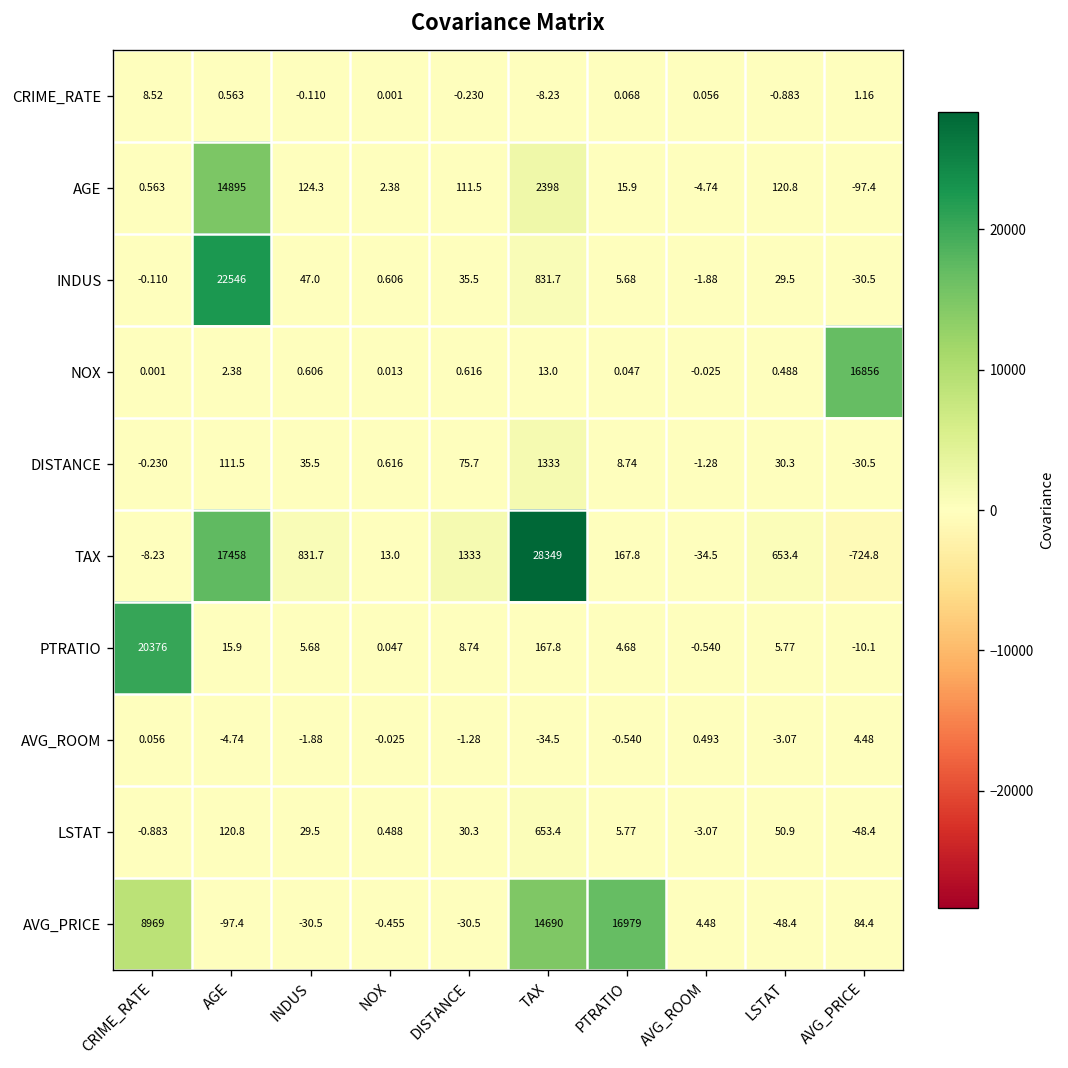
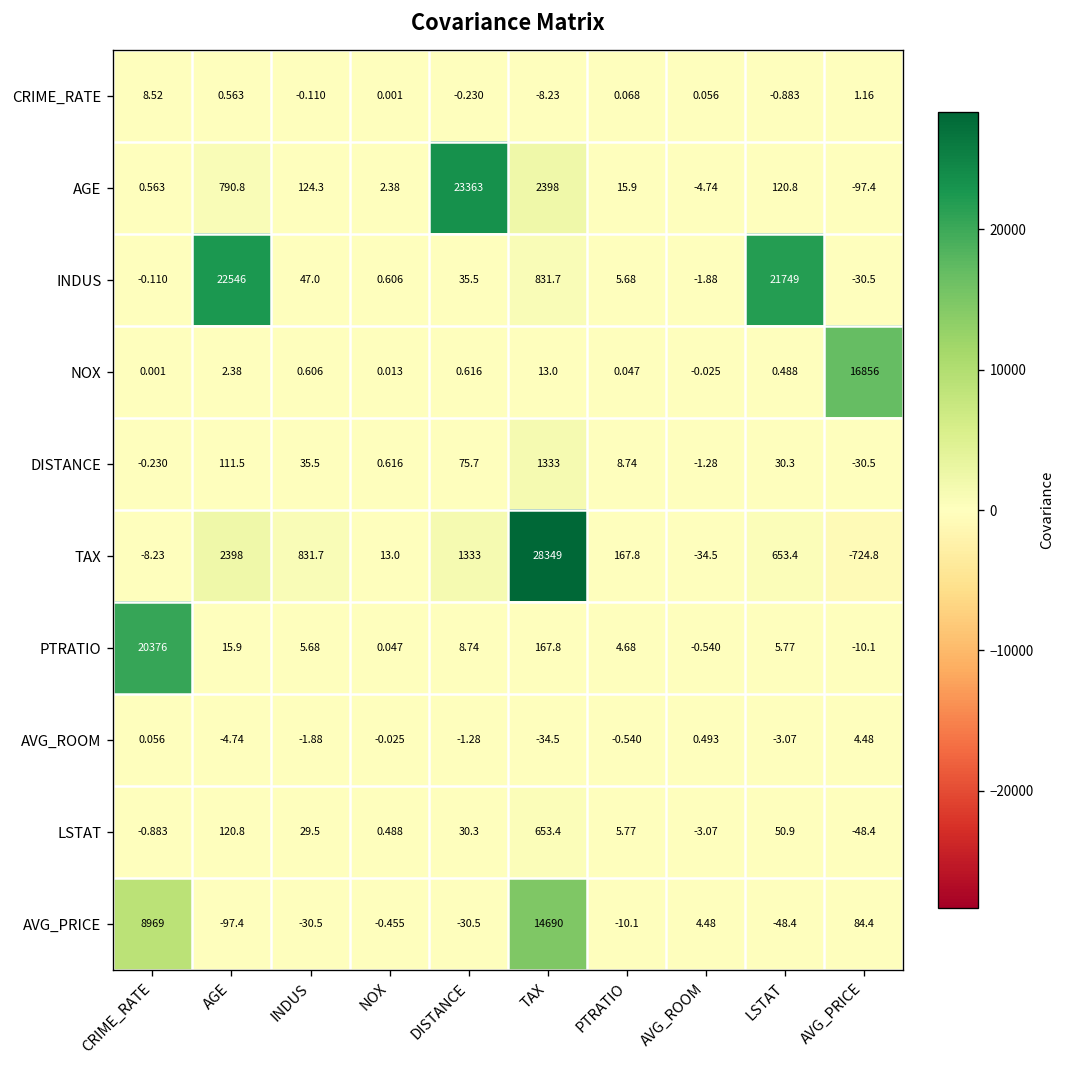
AGE, AGE: 14895 -> 790.8
AGE, DISTANCE: 111.5 -> 23363
INDUS, LSTAT: 29.5 -> 21749
TAX, AGE: 17458 -> 2398
AVG_PRICE, PTRATIO: 16979 -> -10.1
